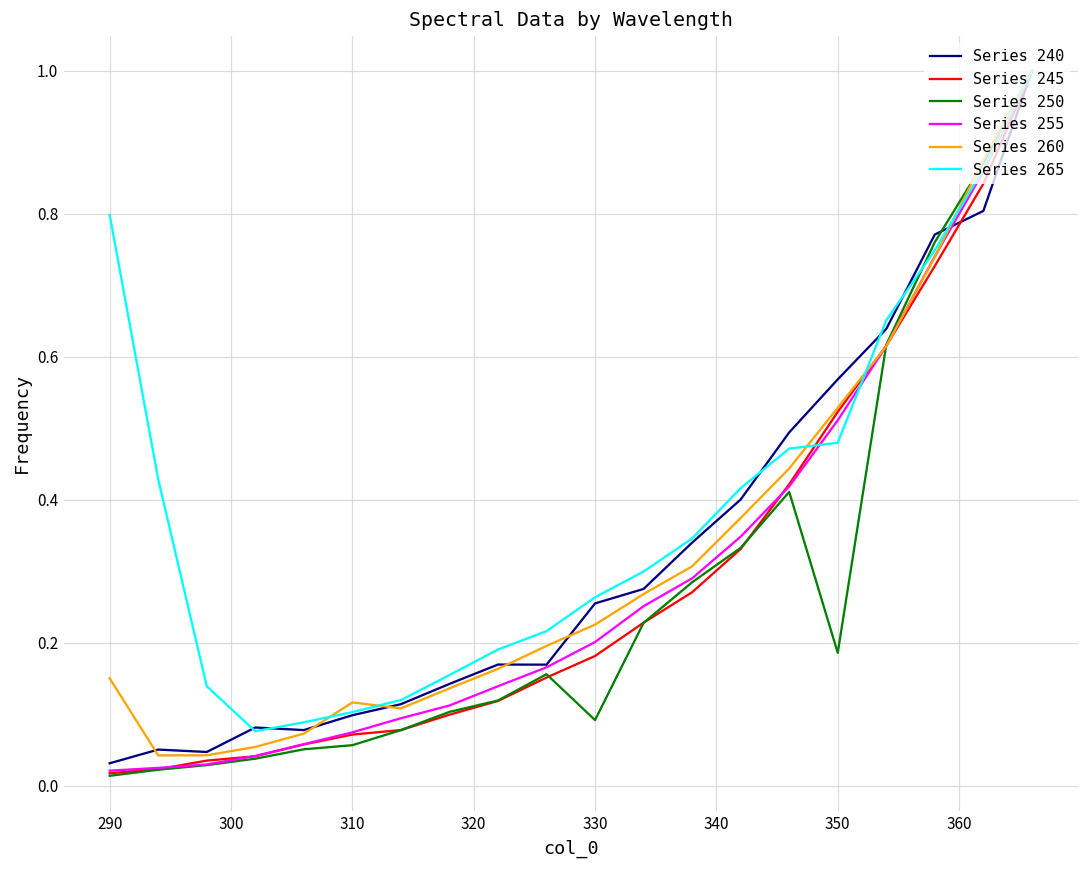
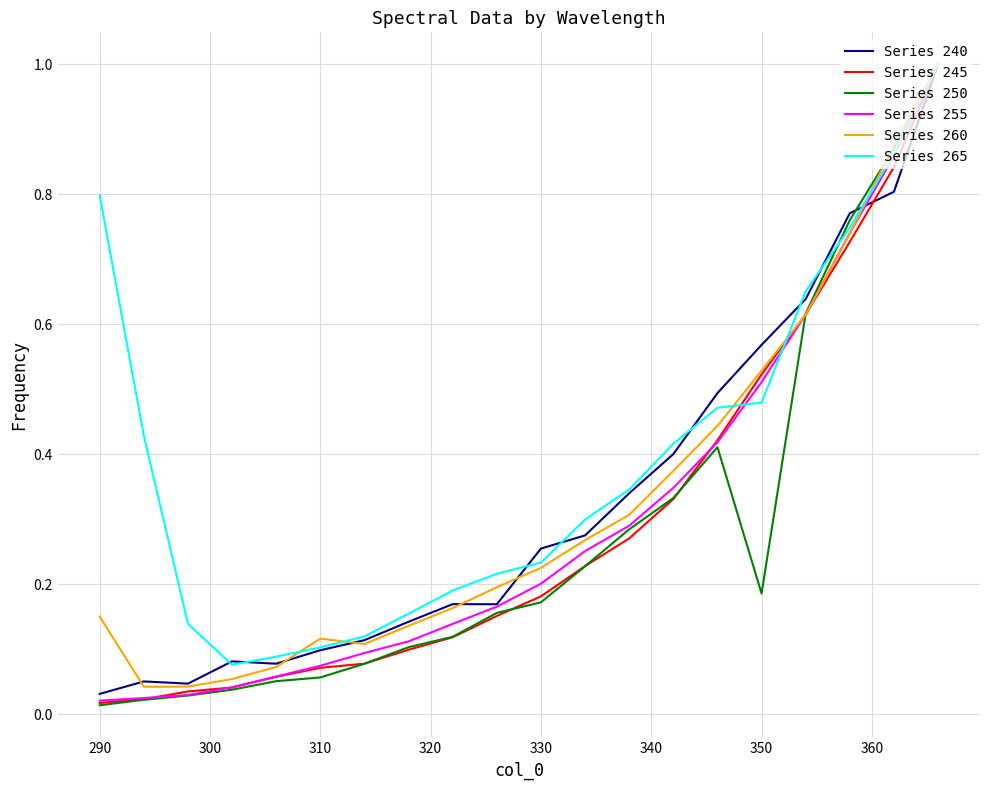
Series 250, 330: 0.09 -> 0.17
Series 265, 330: 0.26 -> 0.23
